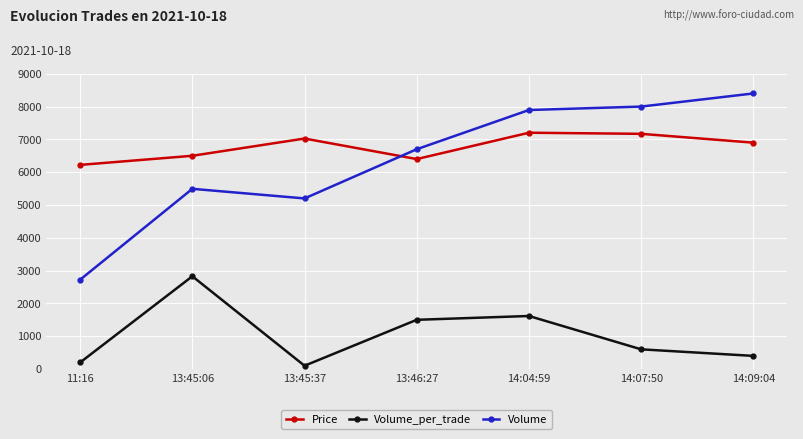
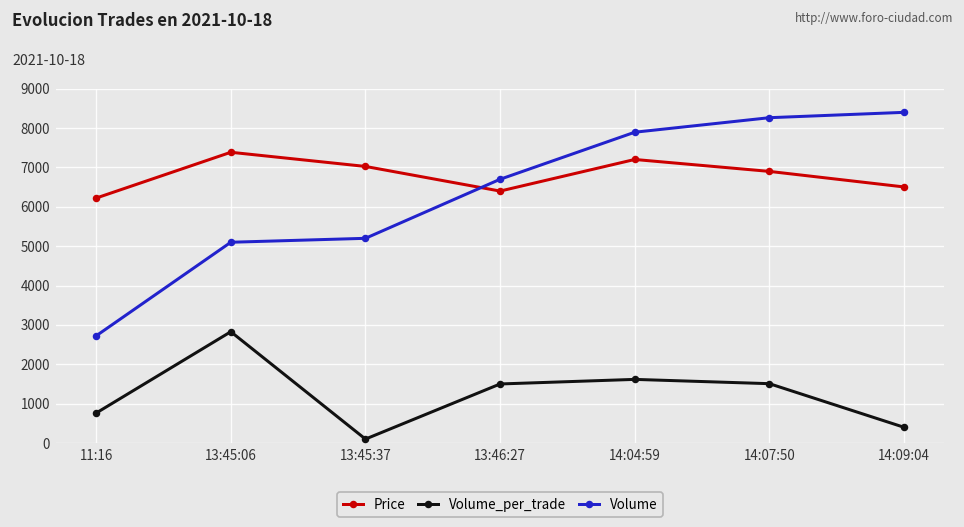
Volume_per_trade, 11:16: 200 -> 800
Price, 13:45:06: 6500 -> 7400
Volume, 13:45:06: 5500 -> 5100
Price, 14:07:50: 7200 -> 6900
Volume_per_trade, 14:07:50: 600 -> 1500
Volume, 14:07:50: 8000 -> 8300
Price, 14:09:04: 6900 -> 6500
